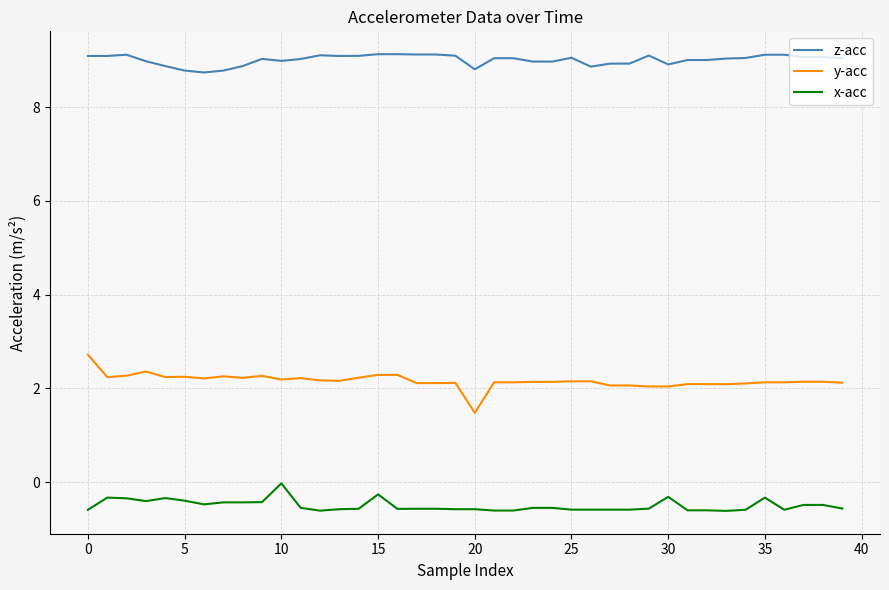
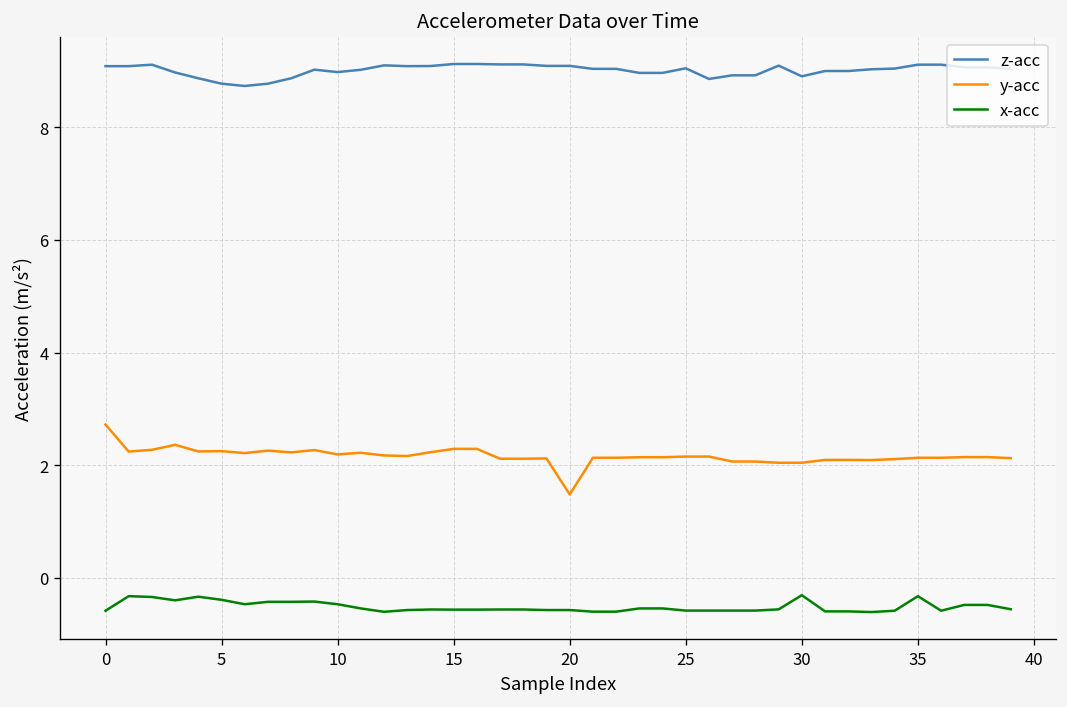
x-acc, 10: 0.0 -> -0.5
x-acc, 15: -0.3 -> -0.6
z-acc, 20: 8.8 -> 9.1
